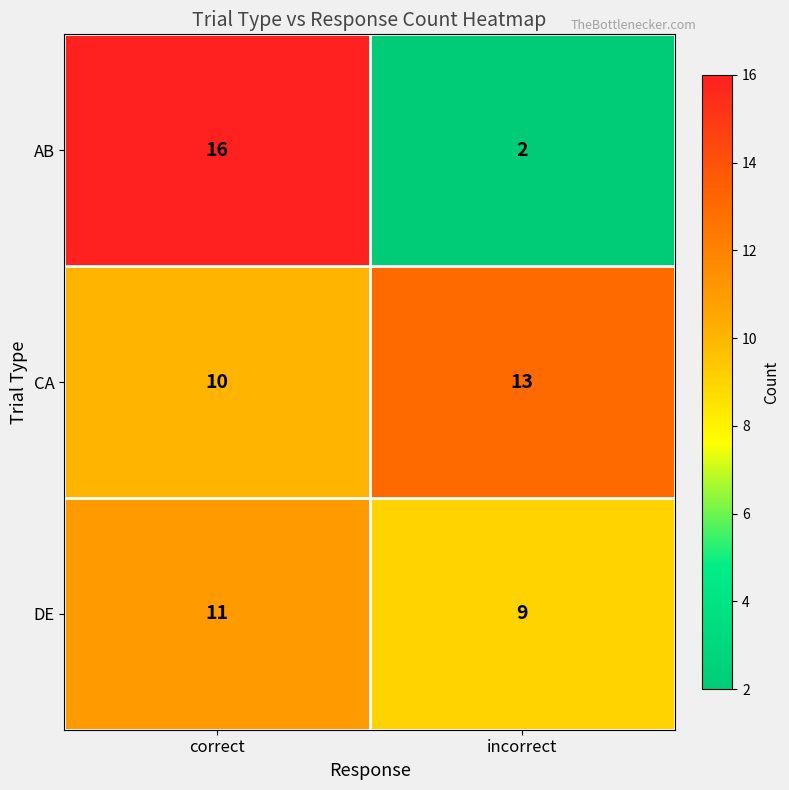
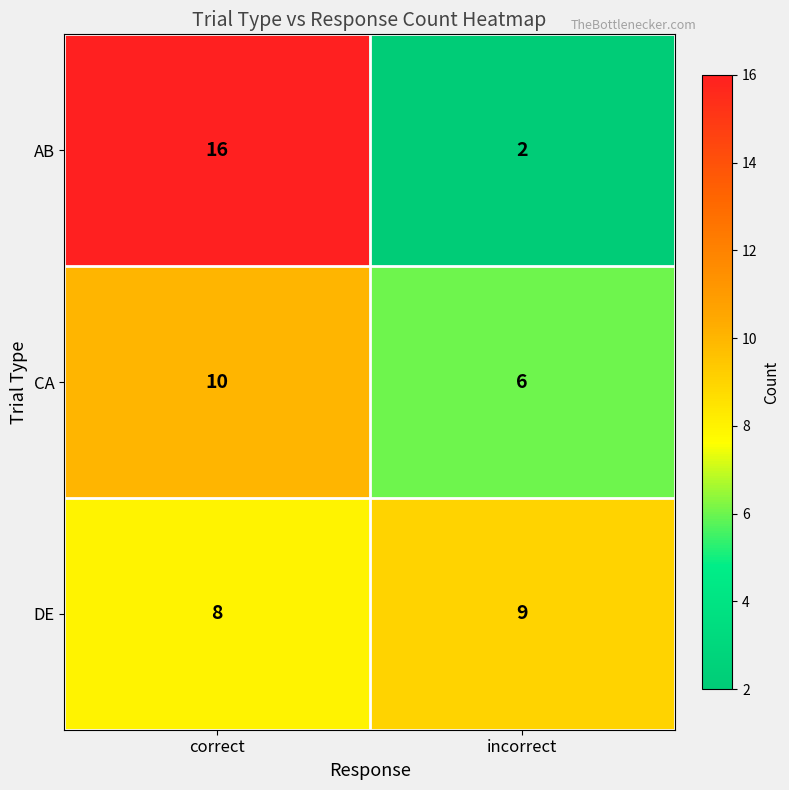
CA, incorrect: 13 -> 6
DE, correct: 11 -> 8
